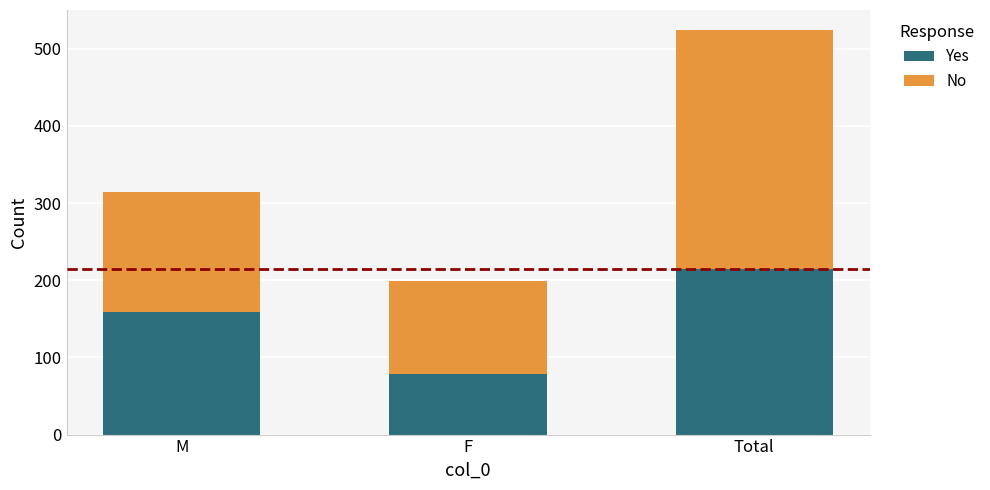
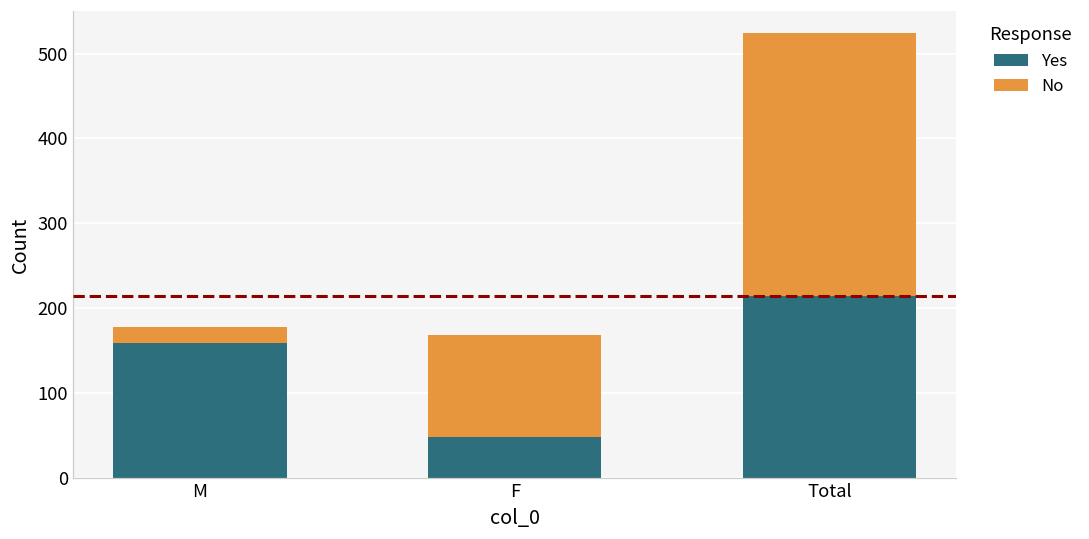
No, M: 160 -> 20
Yes, F: 80 -> 50
